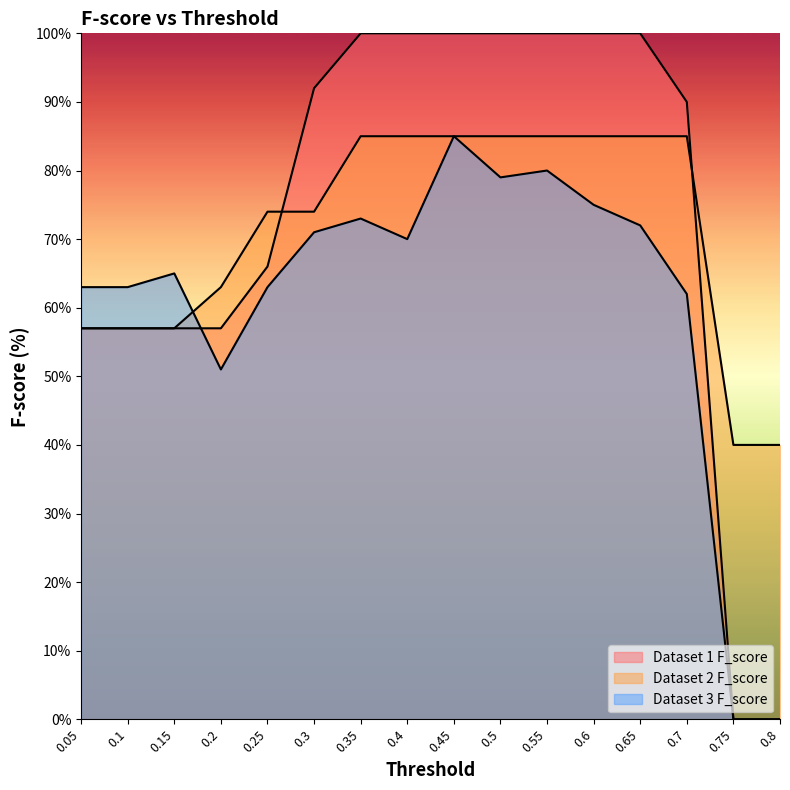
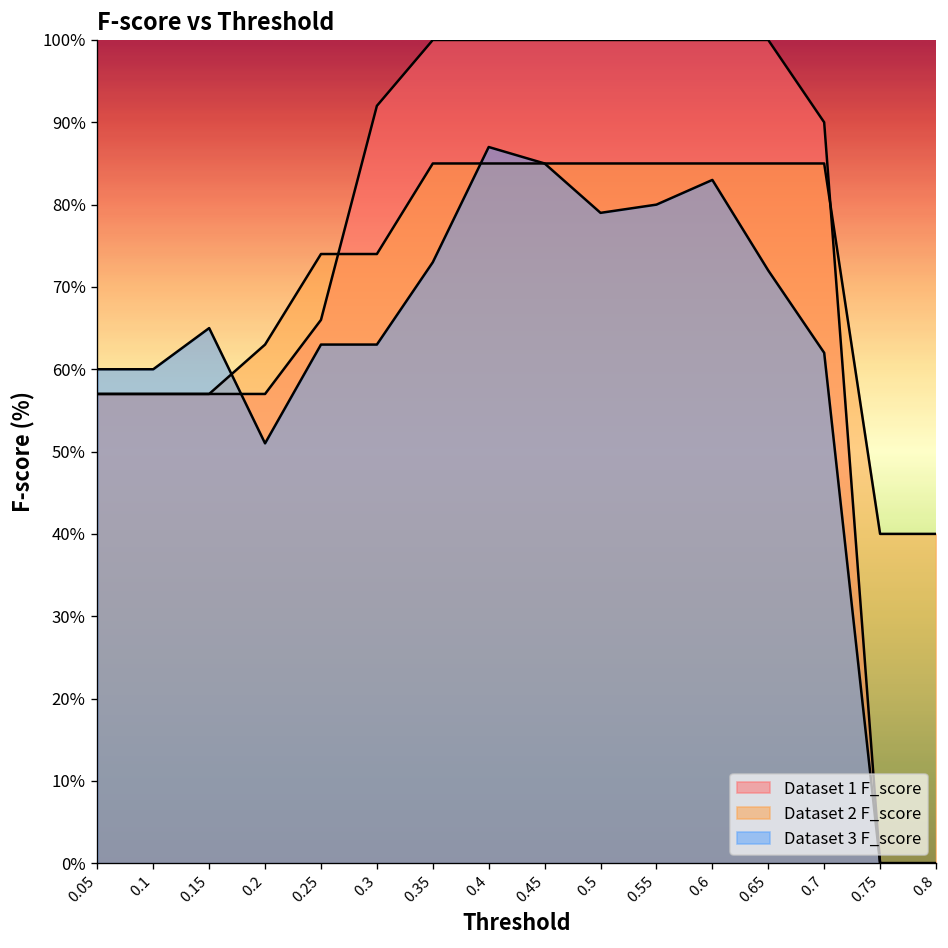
Dataset 3 F_score, 0.05: 63% -> 60%
Dataset 3 F_score, 0.1: 63% -> 60%
Dataset 3 F_score, 0.3: 71% -> 63%
Dataset 3 F_score, 0.4: 70% -> 87%
Dataset 3 F_score, 0.6: 75% -> 83%
